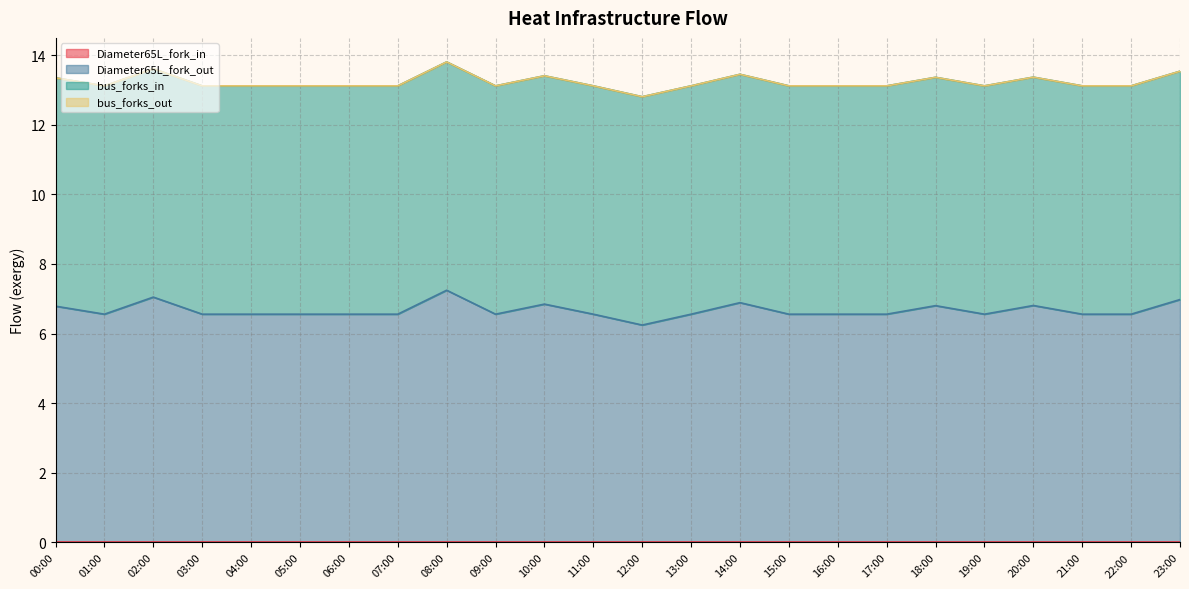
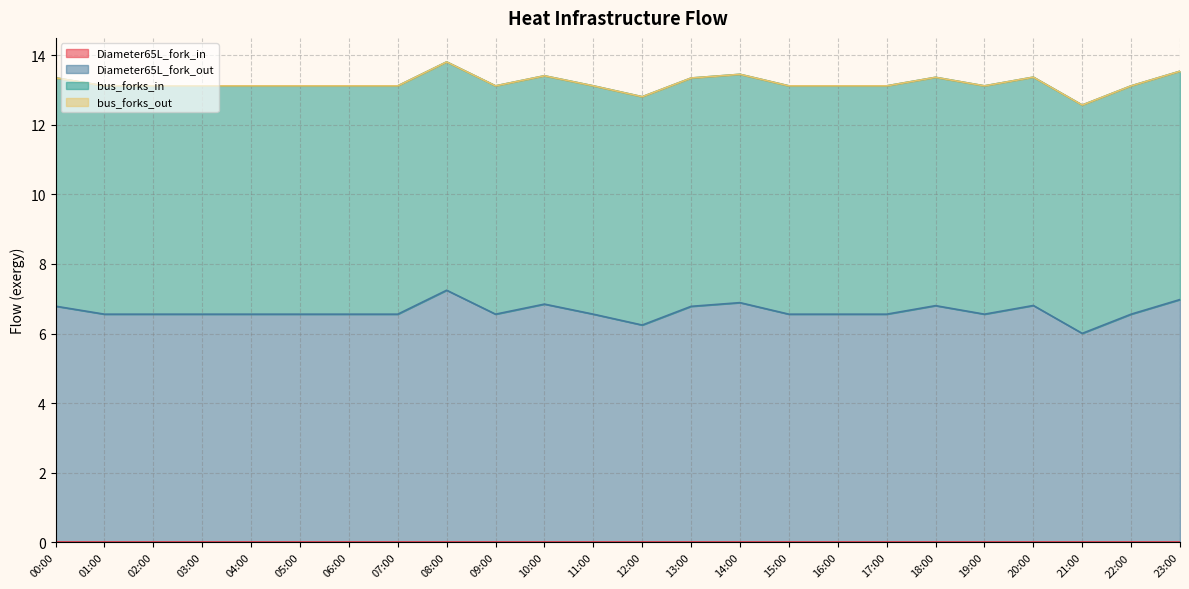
Diameter65L_fork_out, 02:00: 7.0 -> 6.6
Diameter65L_fork_out, 13:00: 6.6 -> 6.8
Diameter65L_fork_out, 21:00: 6.6 -> 6.0
